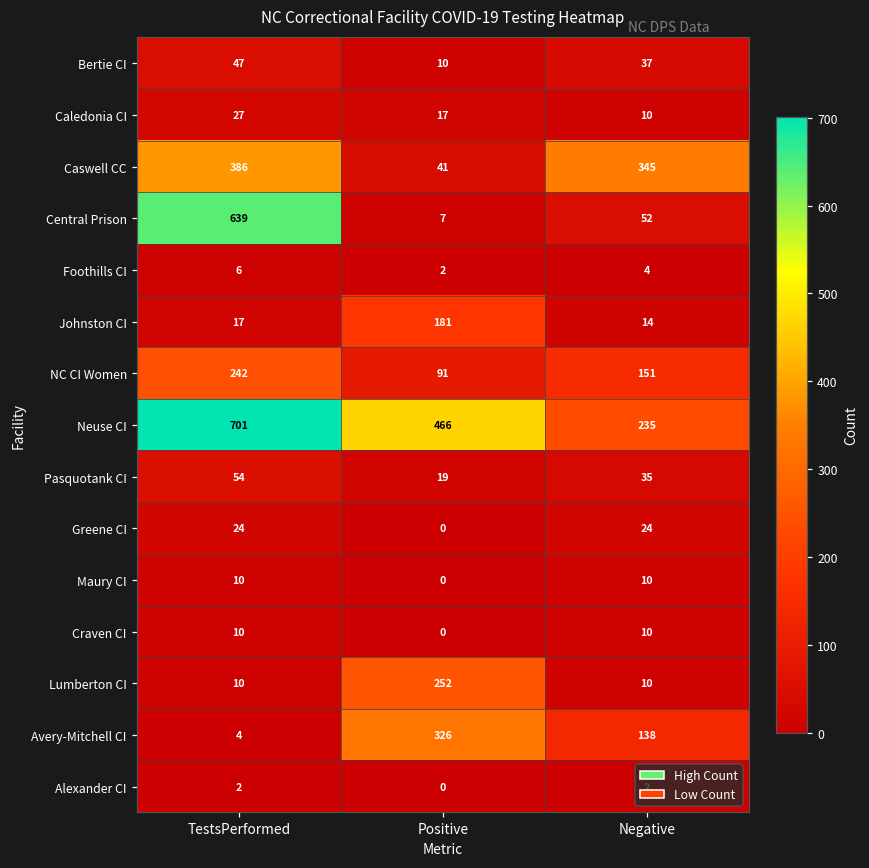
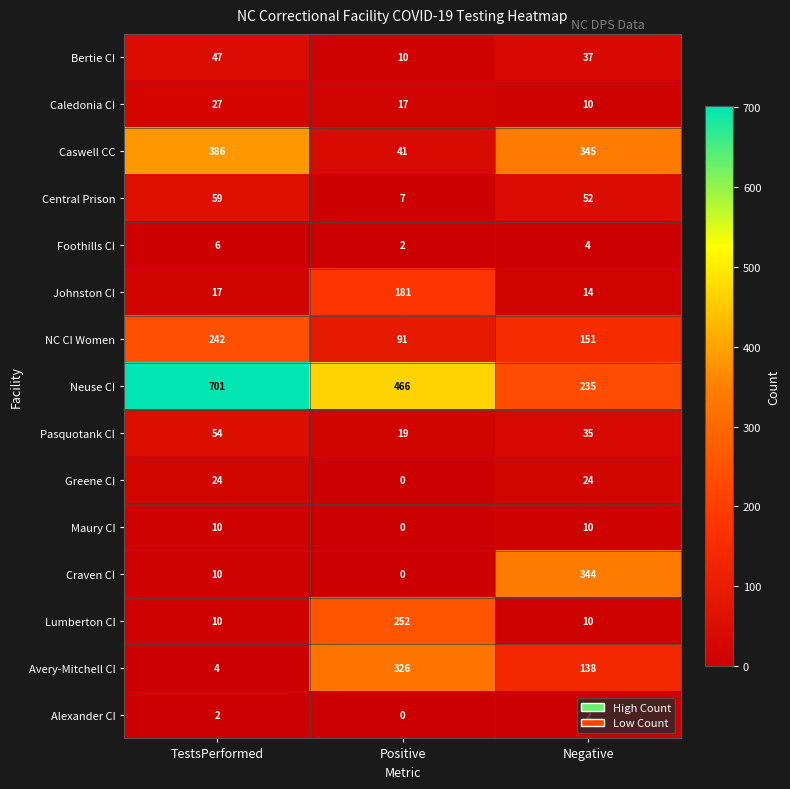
Central Prison, TestsPerformed: 639 -> 59
Craven CI, Negative: 10 -> 344
